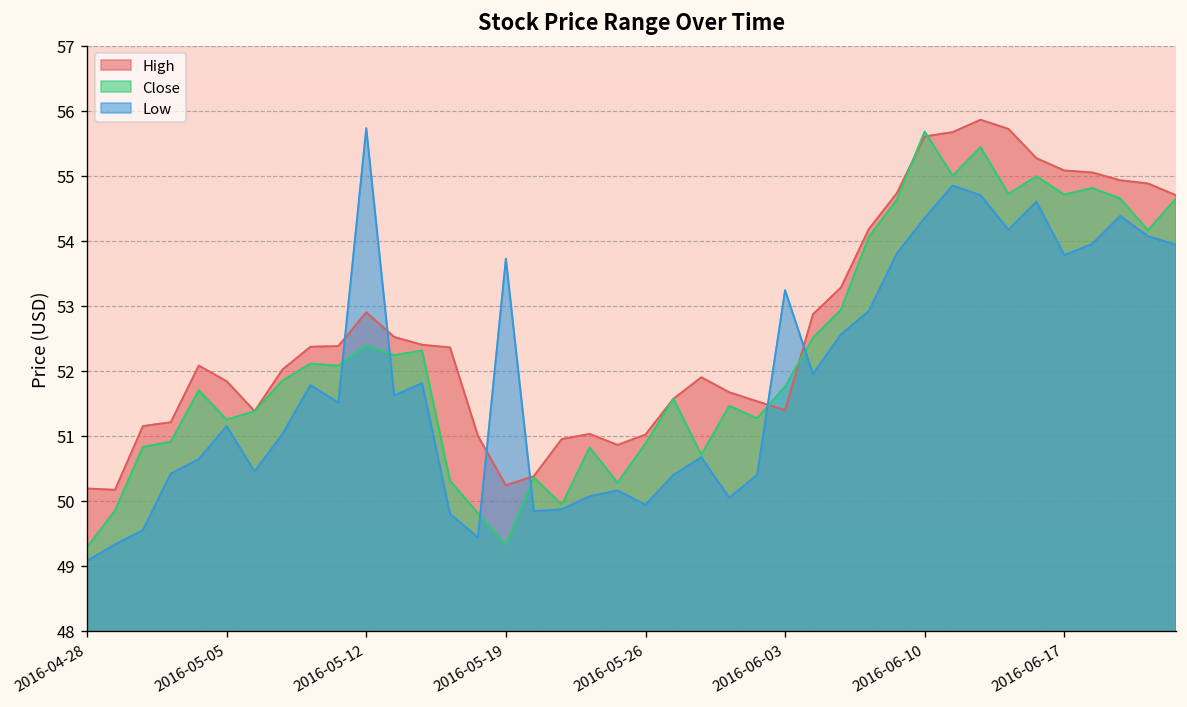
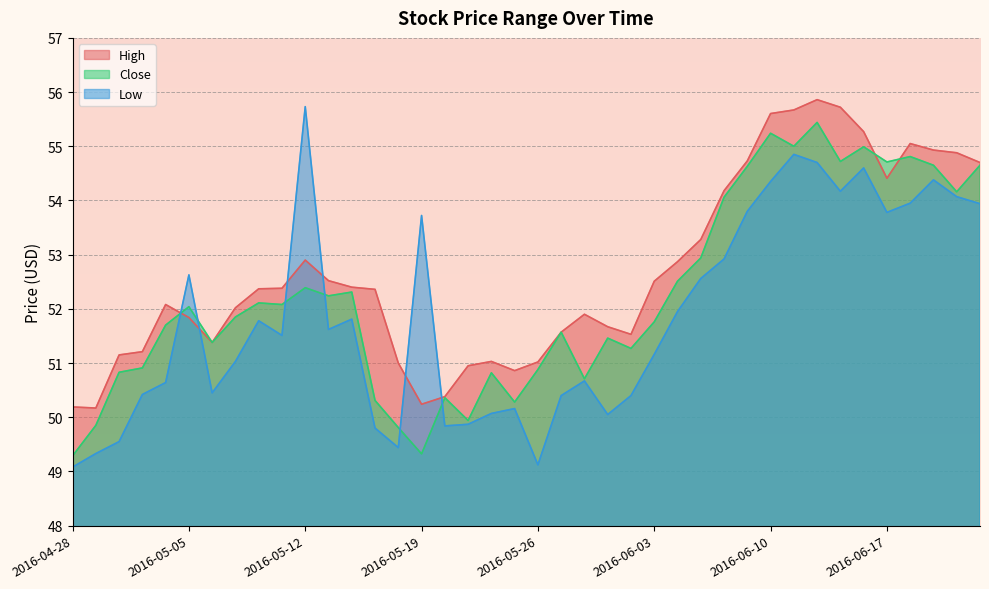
Close, 2016-05-05: 51.3 -> 52.0
Low, 2016-05-05: 51.2 -> 52.6
Low, 2016-05-26: 49.9 -> 49.1
High, 2016-06-03: 51.4 -> 52.5
Low, 2016-06-03: 53.2 -> 51.2
Close, 2016-06-10: 55.7 -> 55.2
High, 2016-06-17: 55.1 -> 54.4
